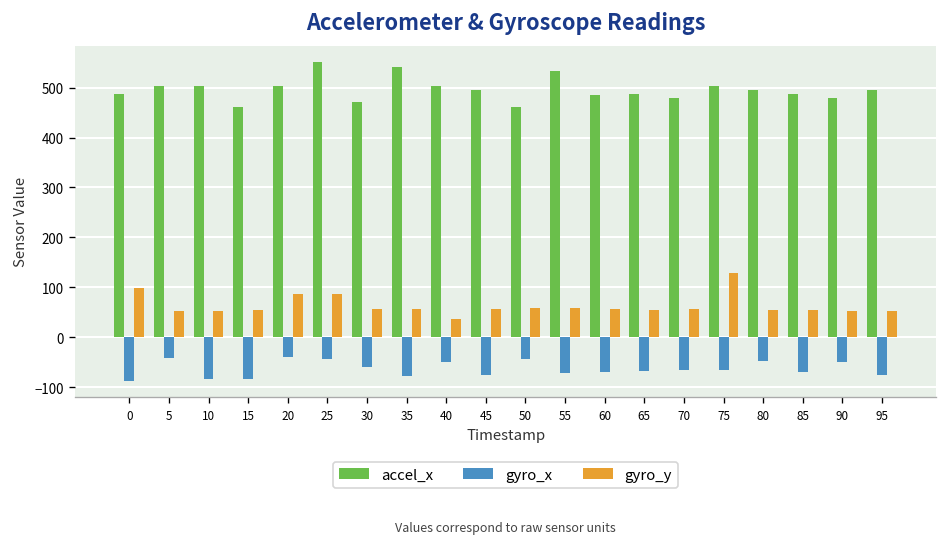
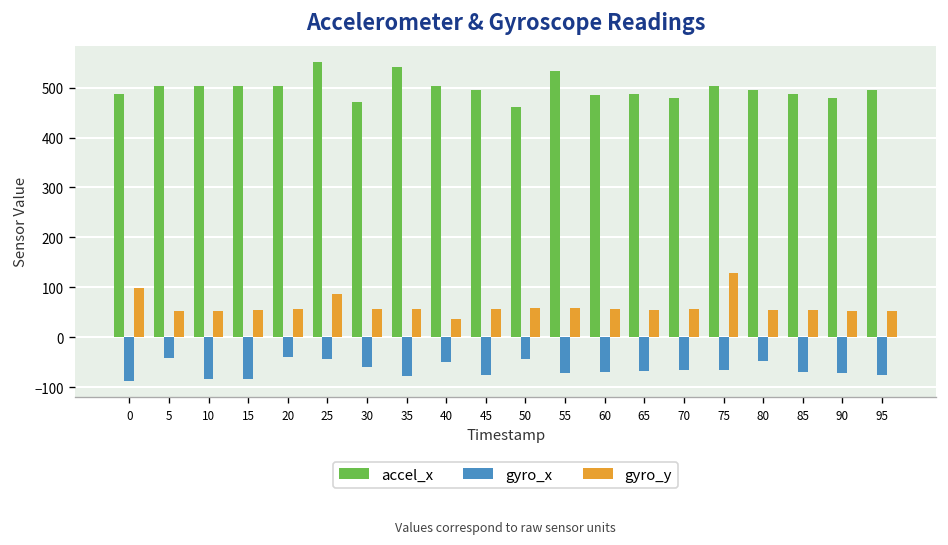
accel_x, 15: 460 -> 500
gyro_y, 20: 90 -> 60
gyro_x, 90: -50 -> -70
